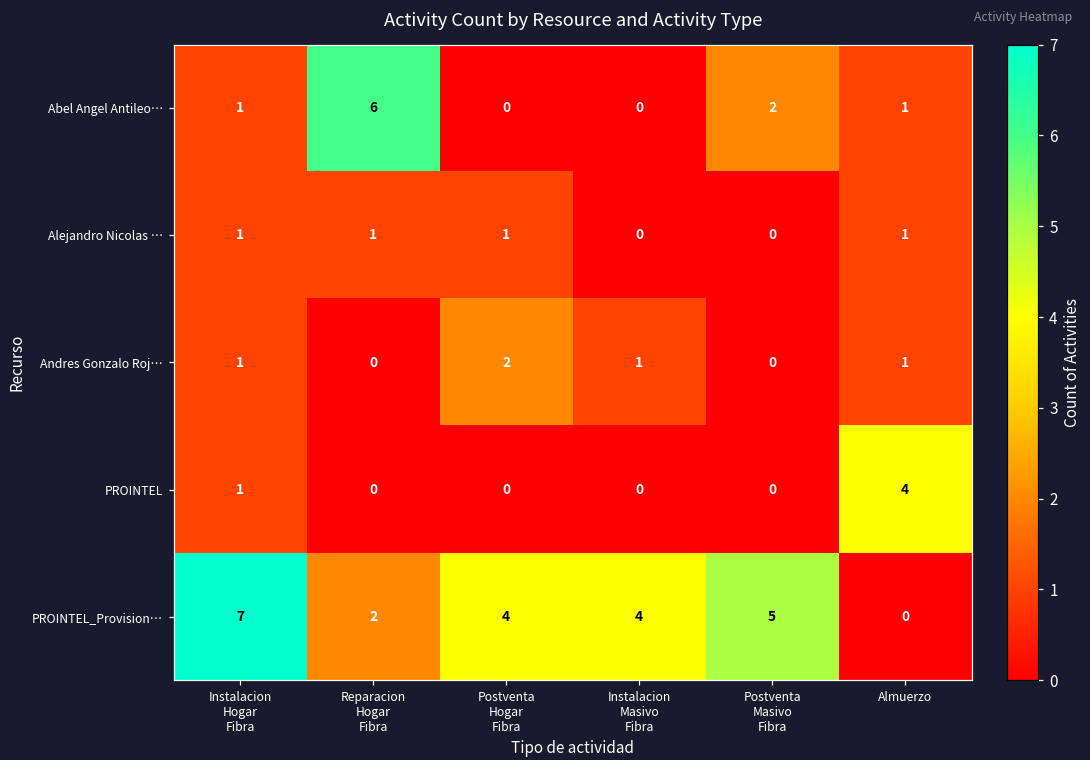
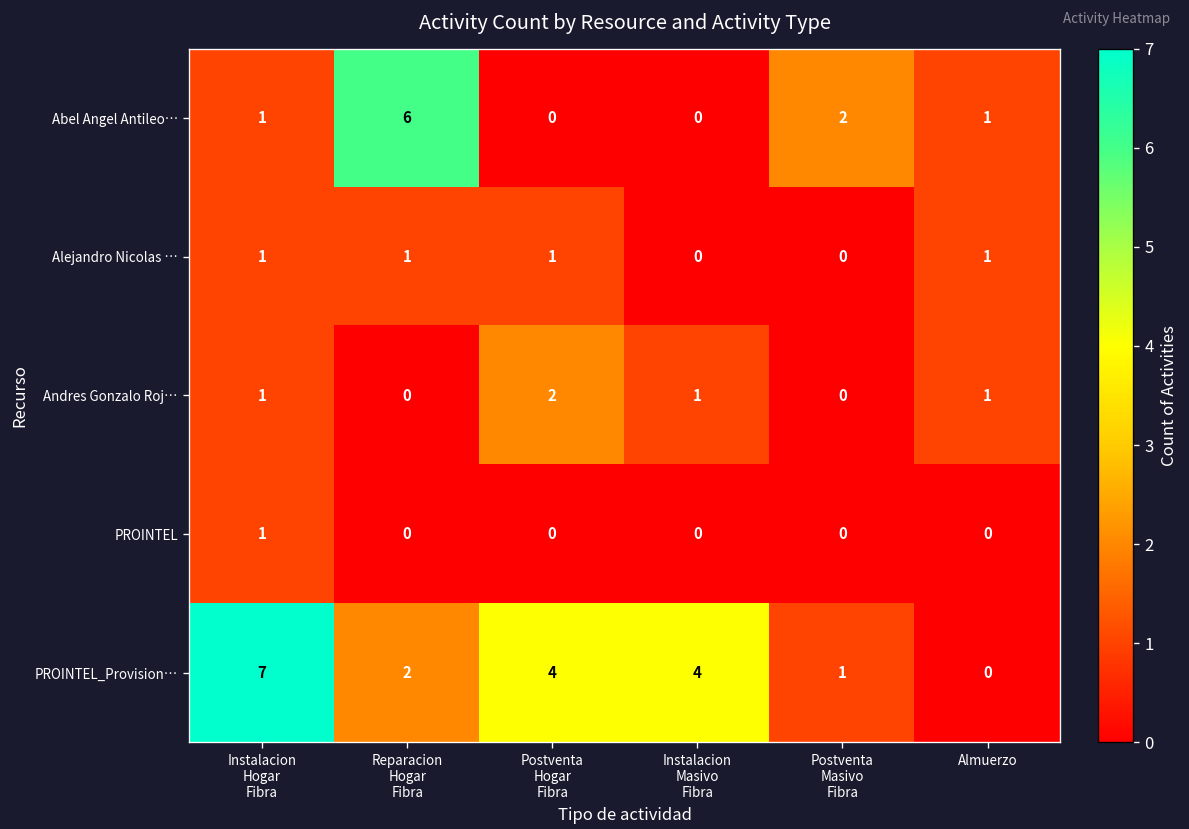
PROINTEL, Almuerzo: 4 -> 0
PROINTEL_Provision…, Postventa Masivo Fibra: 5 -> 1
